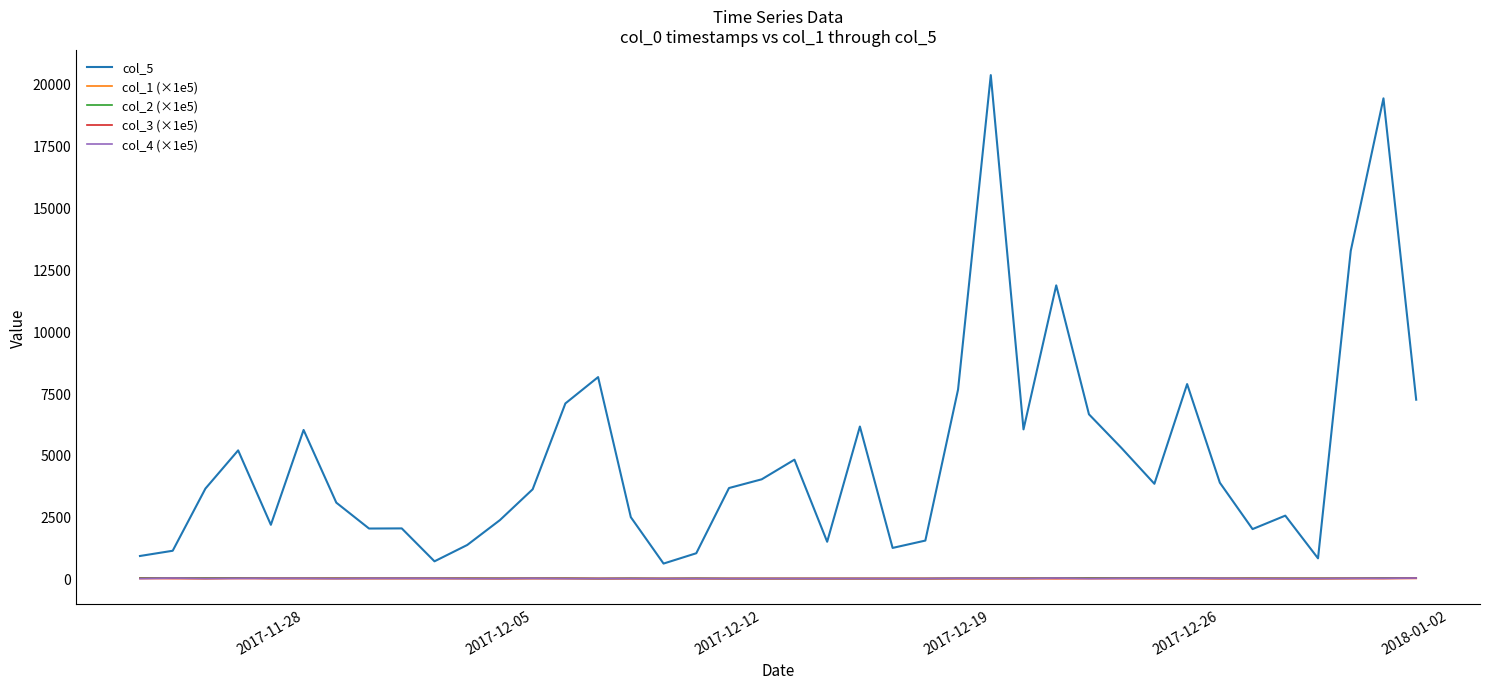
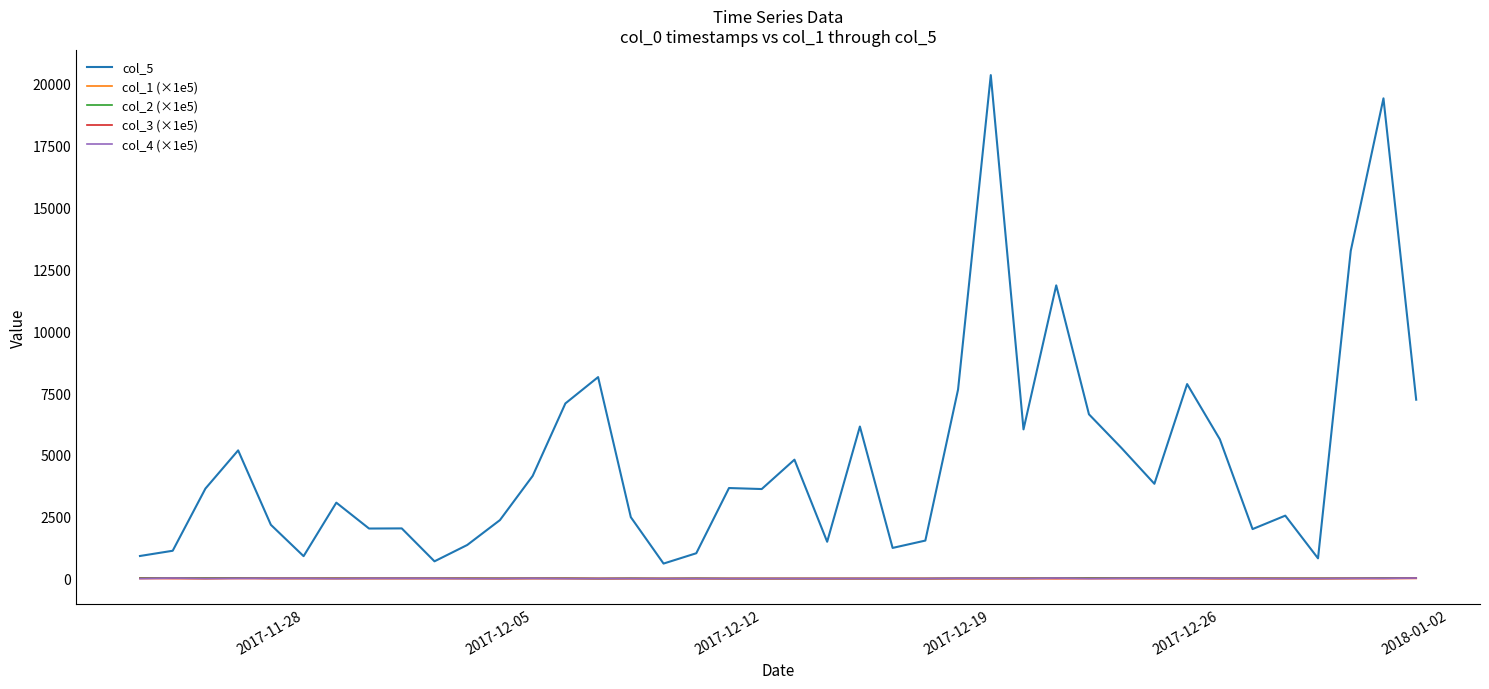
col_5, 2017-11-28: 6000 -> 900
col_5, 2017-12-05: 3600 -> 4200
col_5, 2017-12-12: 4000 -> 3600
col_5, 2017-12-26: 3900 -> 5600
